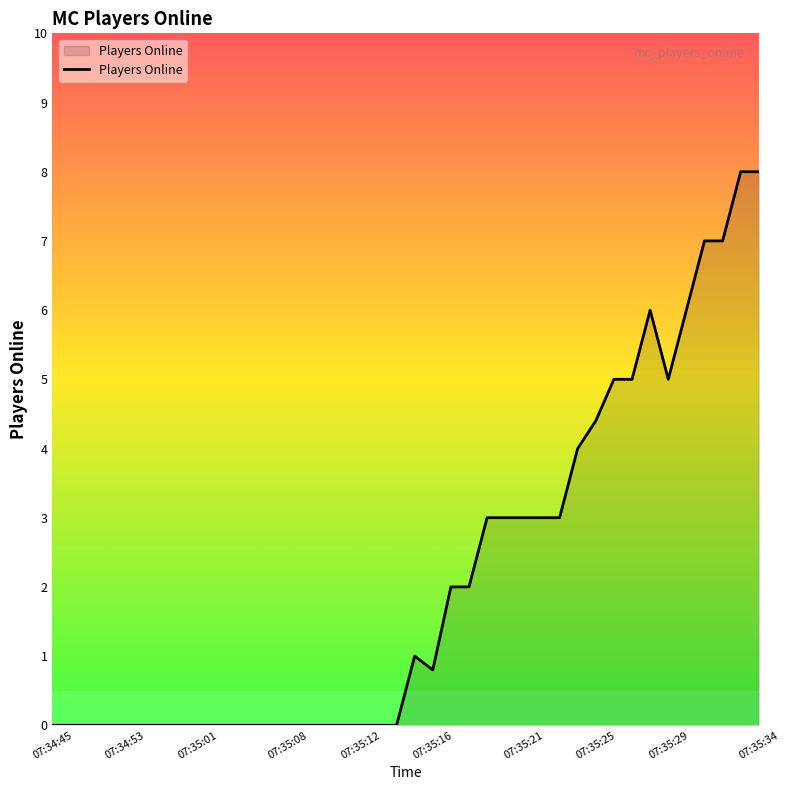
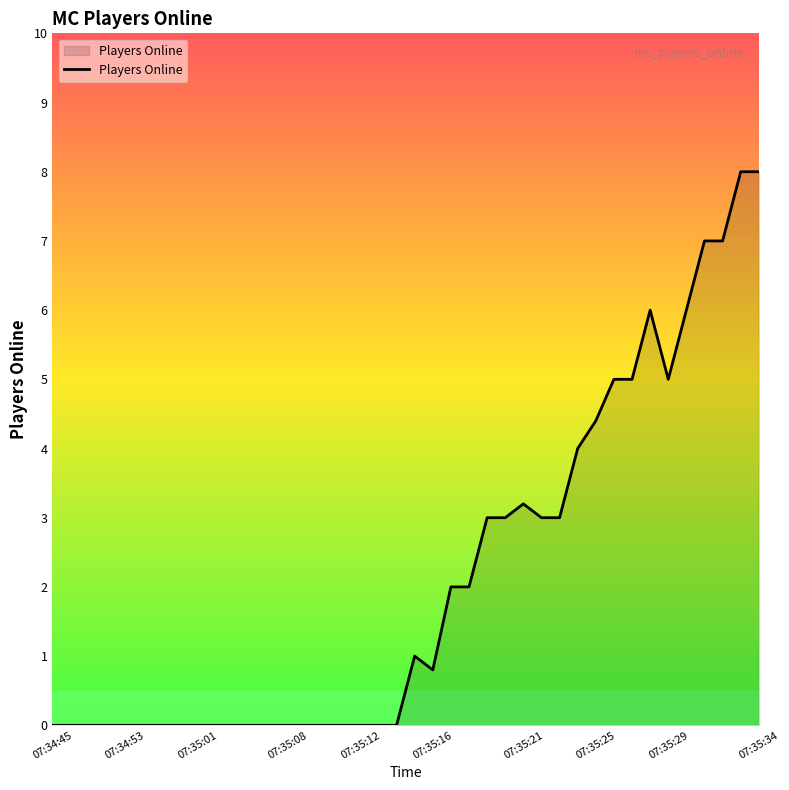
07:35:21: 3.0 -> 3.2
